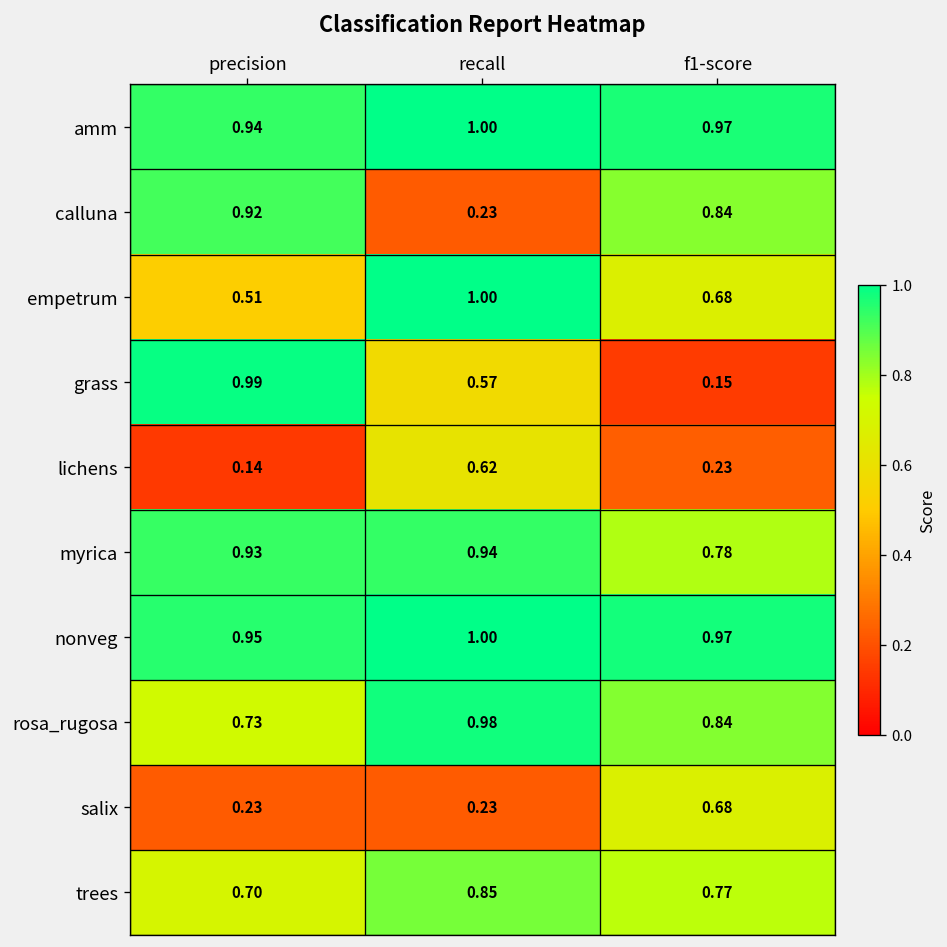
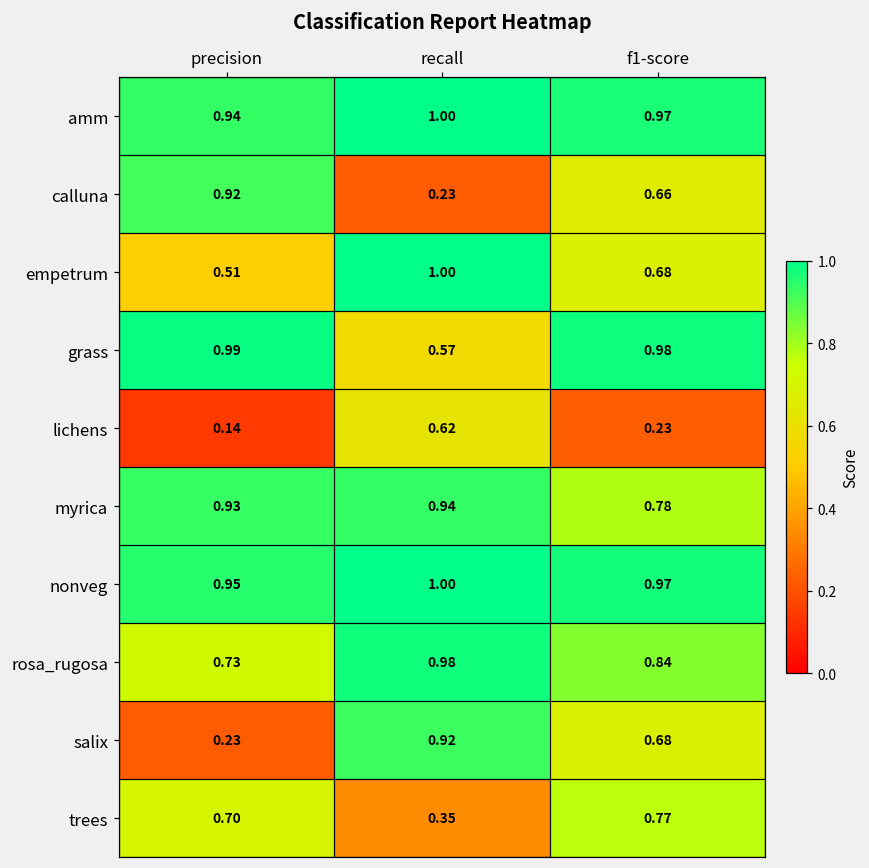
calluna, f1-score: 0.84 -> 0.66
grass, f1-score: 0.15 -> 0.98
salix, recall: 0.23 -> 0.92
trees, recall: 0.85 -> 0.35
